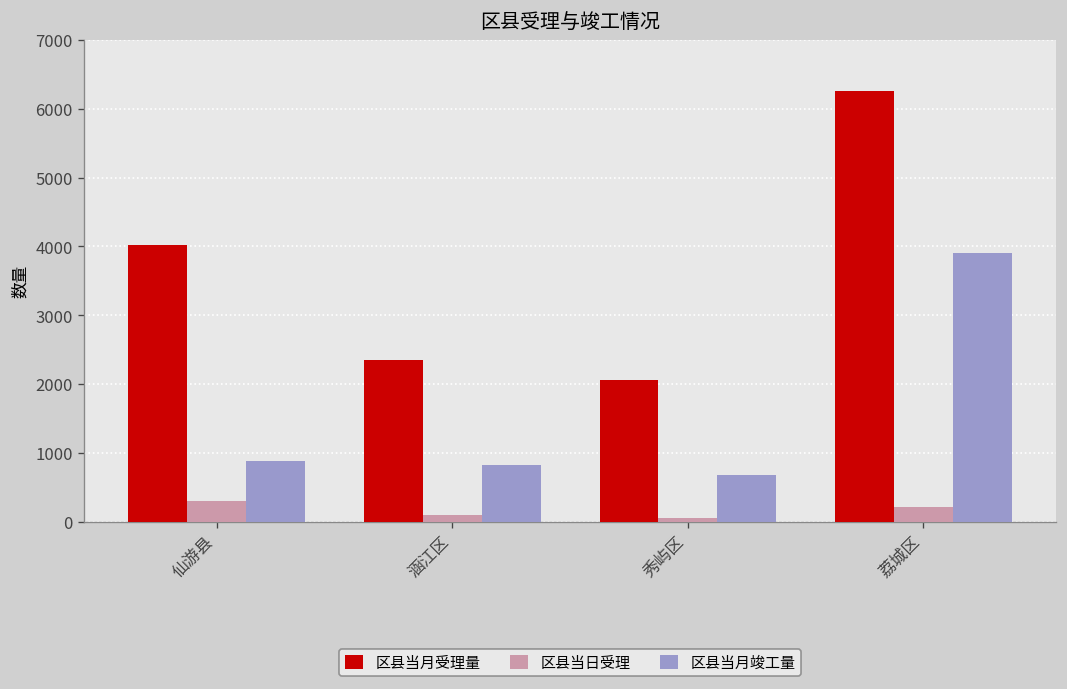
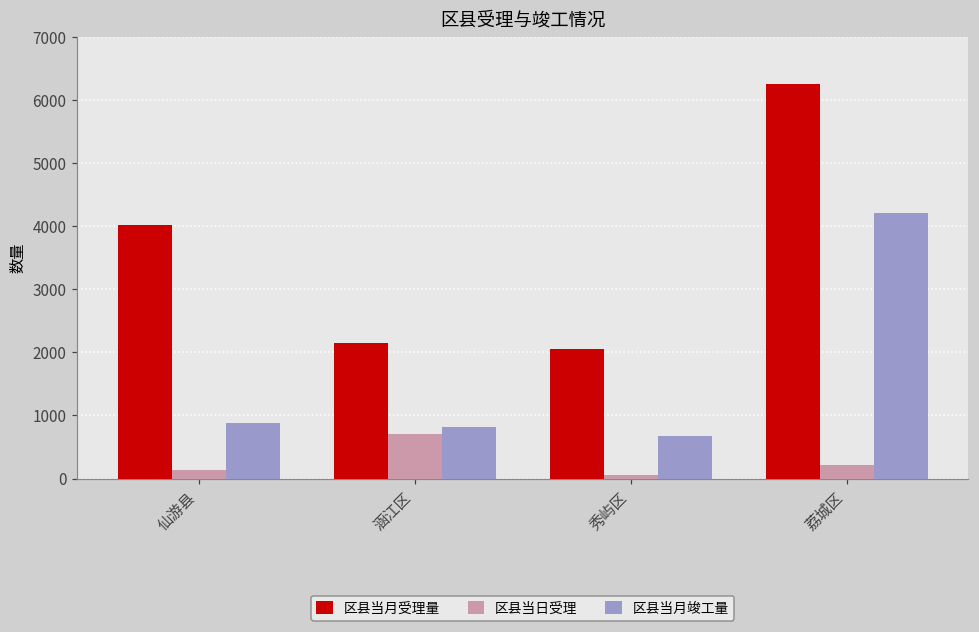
区县当日受理, 仙游县: 300 -> 100
区县当月受理量, 涵江区: 2400 -> 2100
区县当日受理, 涵江区: 100 -> 700
区县当月竣工量, 荔城区: 3900 -> 4200
